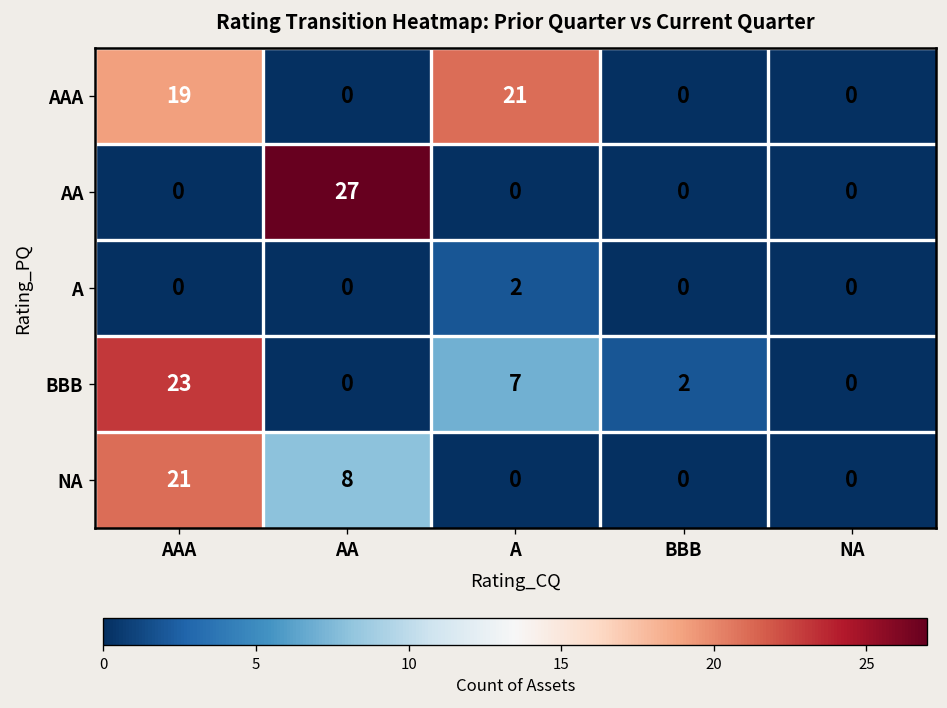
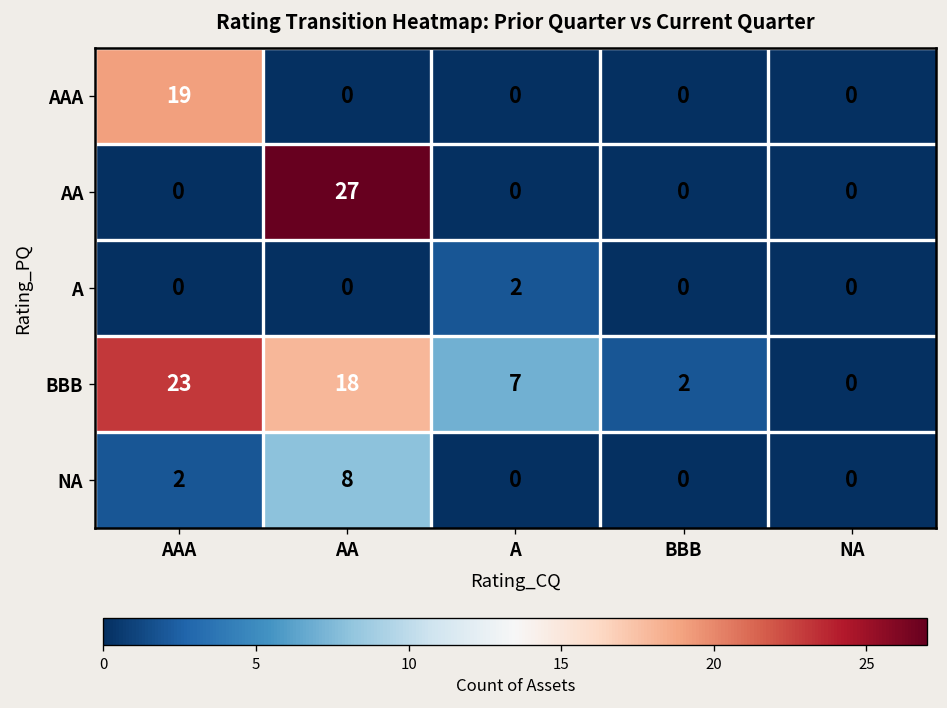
AAA, A: 21 -> 0
BBB, AA: 0 -> 18
NA, AAA: 21 -> 2
